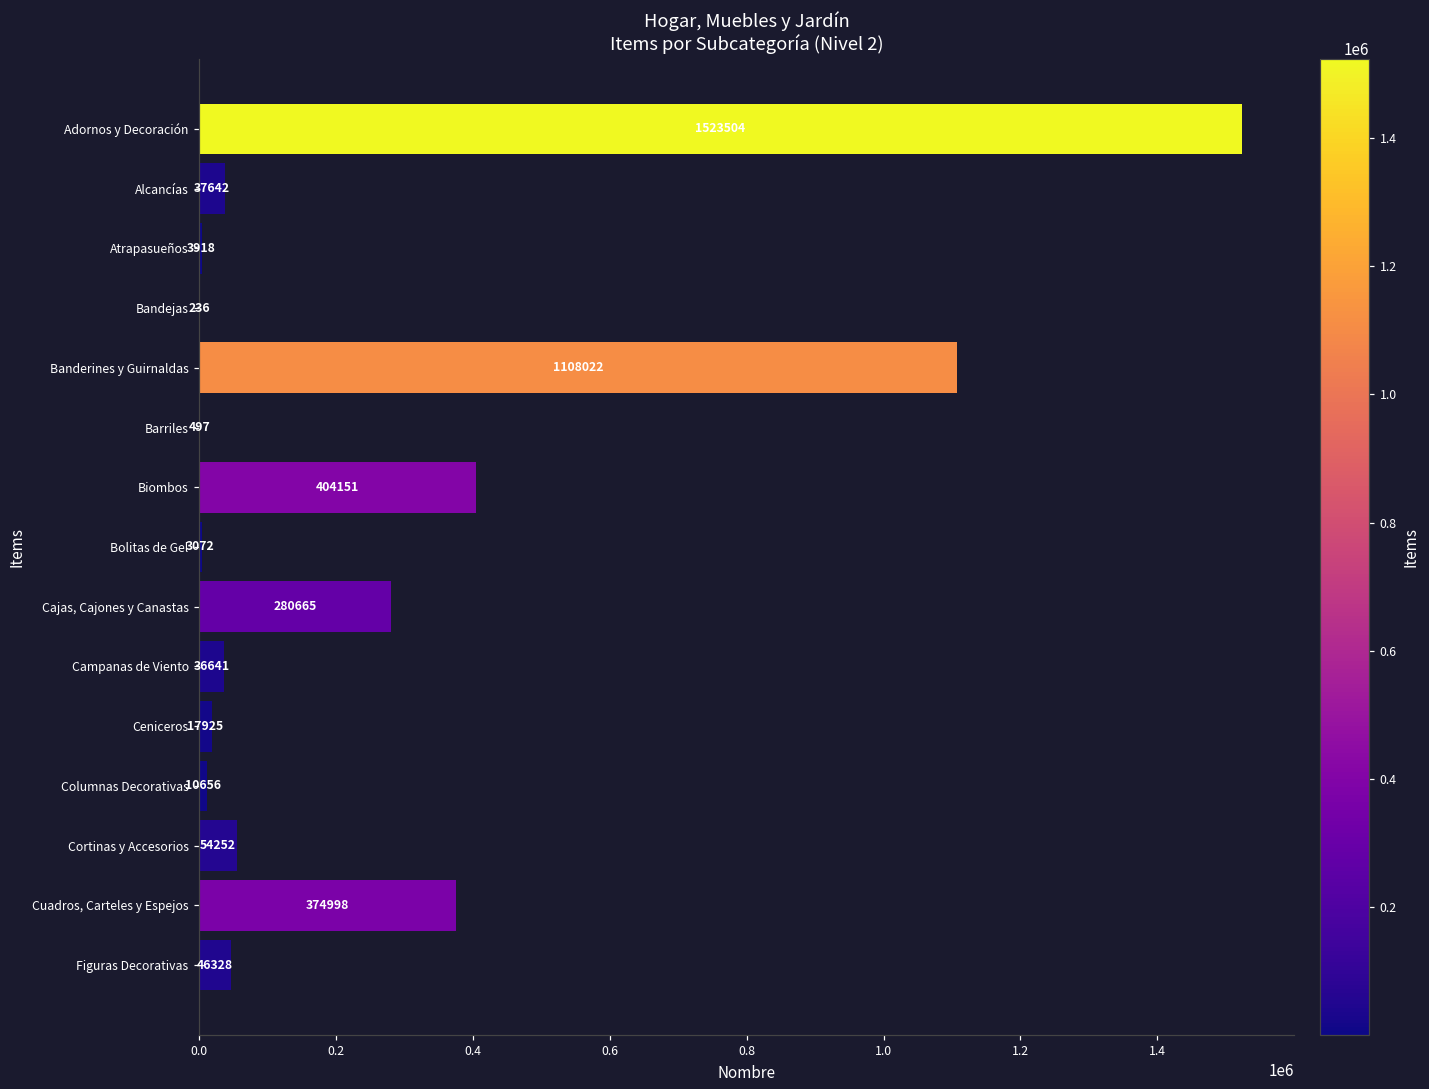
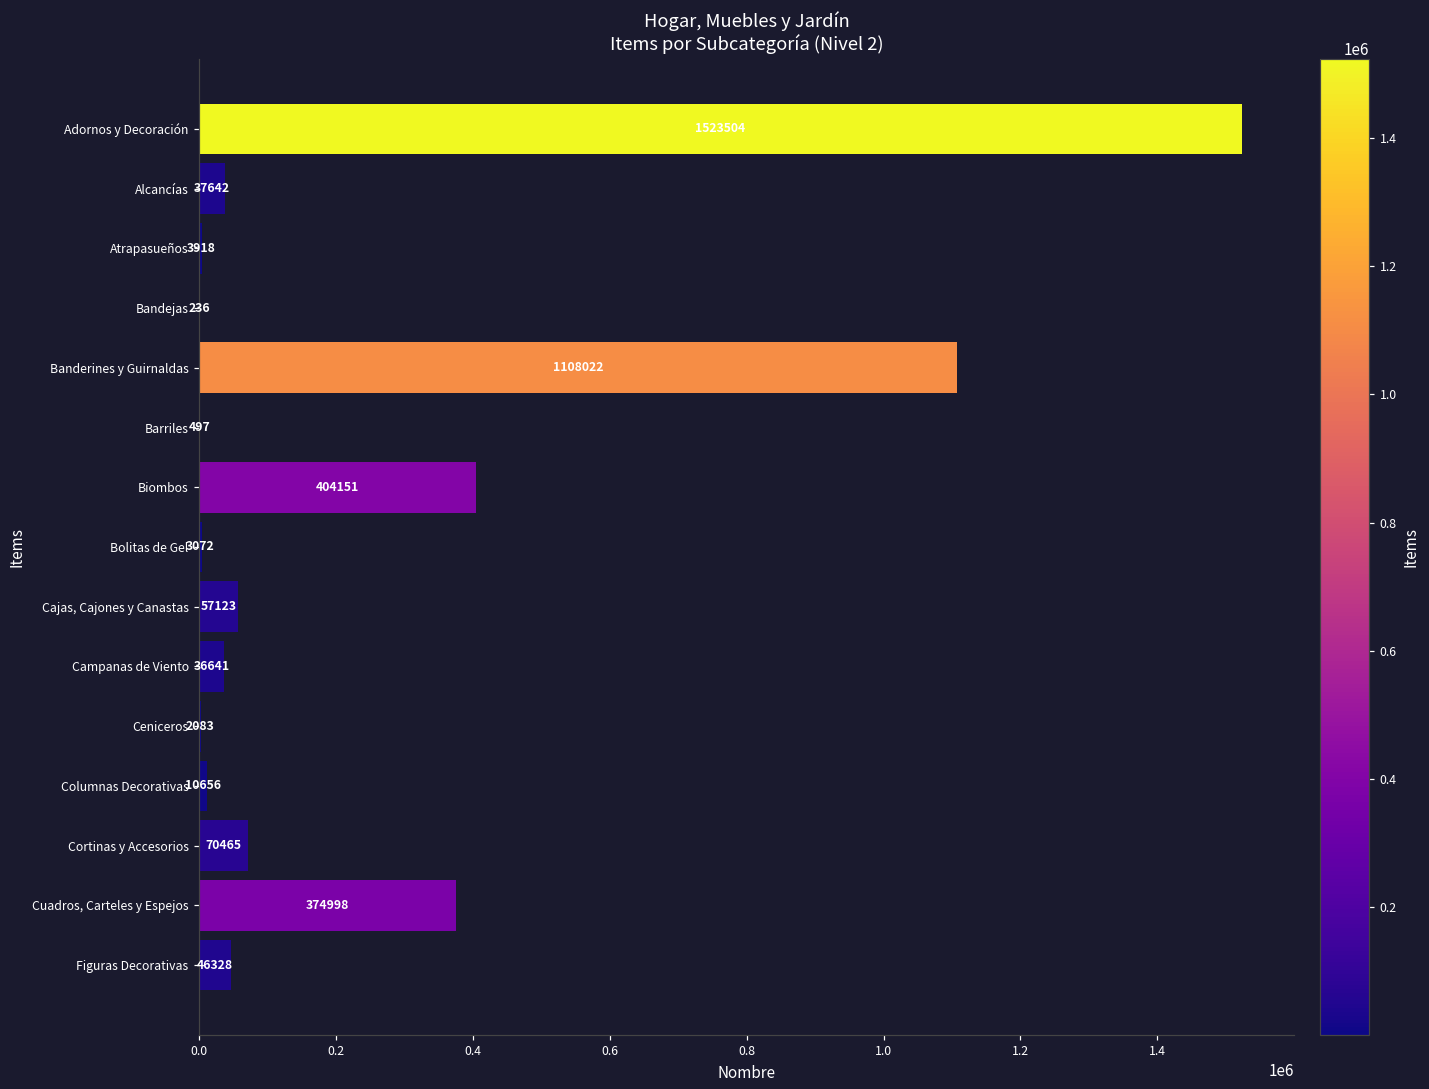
Cajas, Cajones y Canastas: 280665 -> 57123
Ceniceros: 17925 -> 2083
Cortinas y Accesorios: 54252 -> 70465
